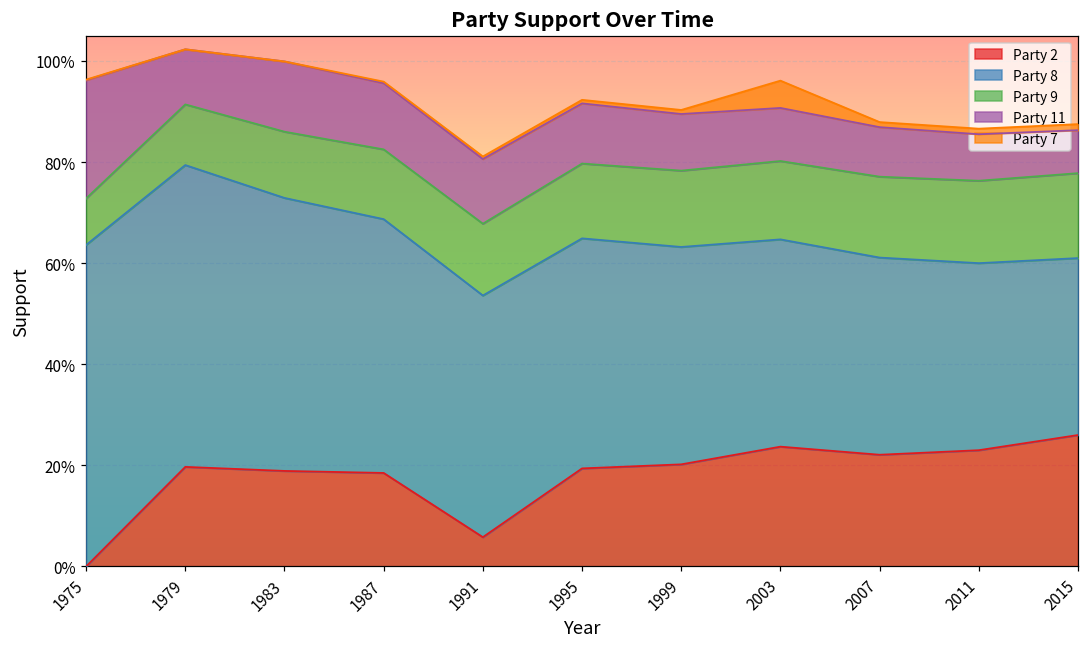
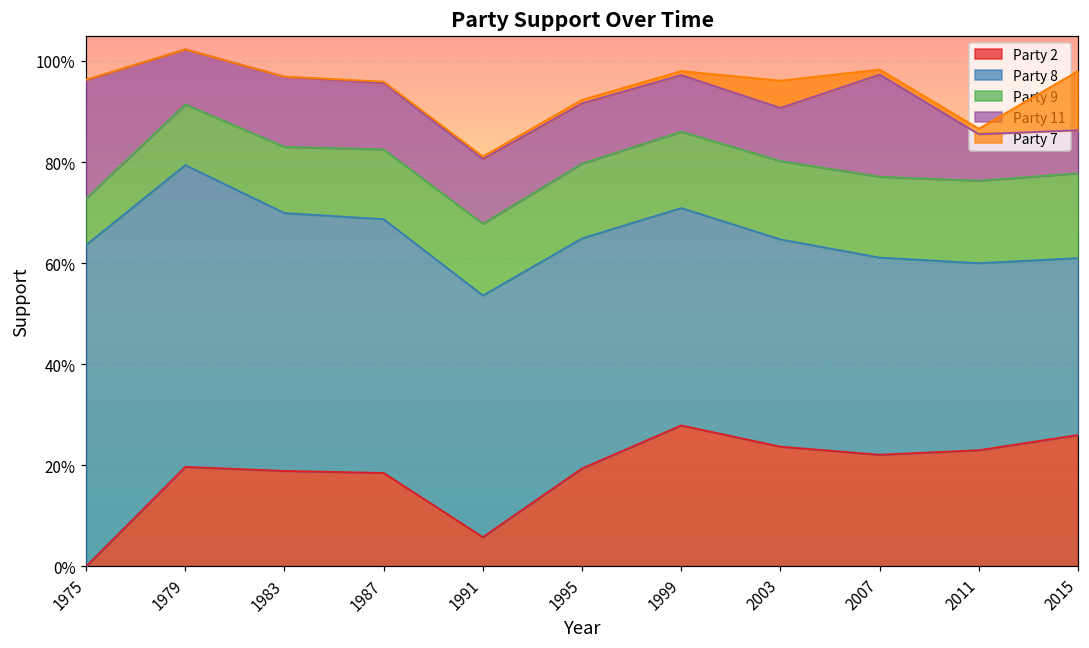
Party 8, 1983: 54% -> 51%
Party 2, 1999: 20% -> 28%
Party 11, 2007: 10% -> 20%
Party 7, 2015: 1% -> 12%
